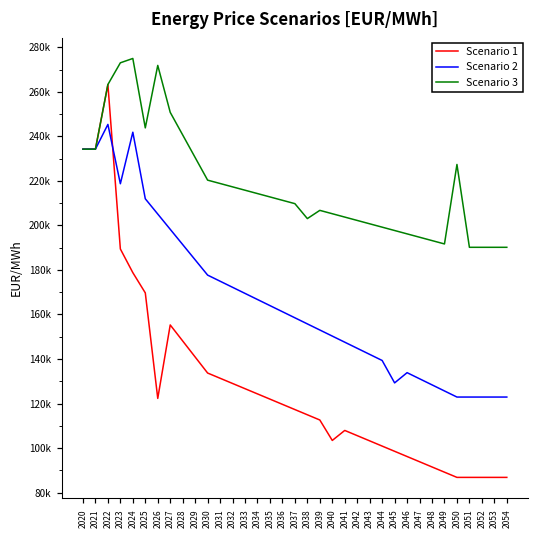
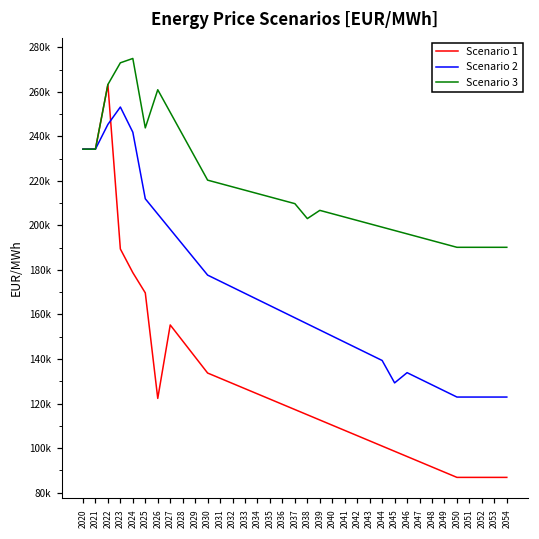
Scenario 2, 2023: 219000 -> 253000
Scenario 3, 2026: 272000 -> 261000
Scenario 1, 2040: 103000 -> 110000
Scenario 3, 2050: 227000 -> 190000
